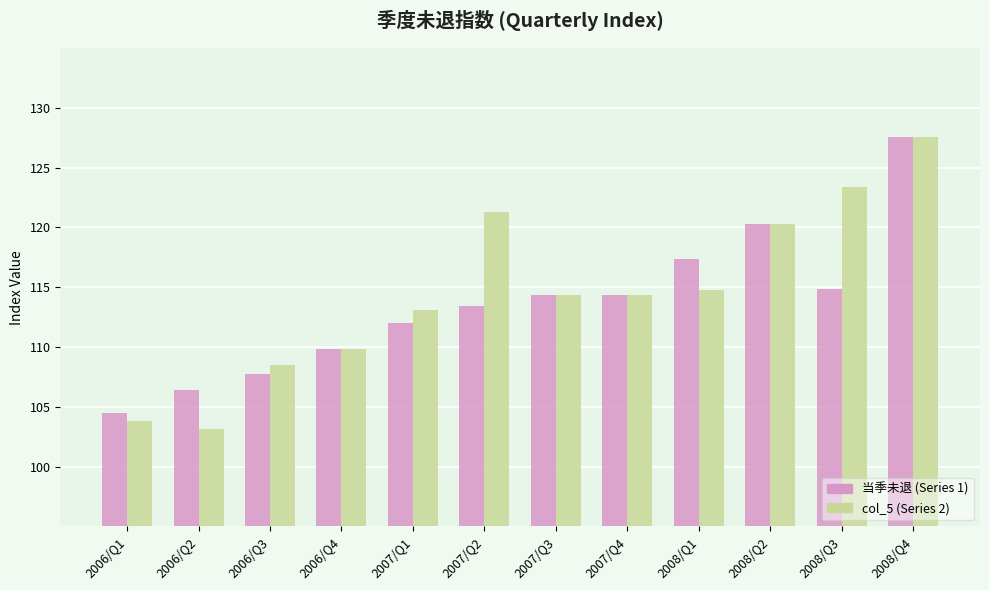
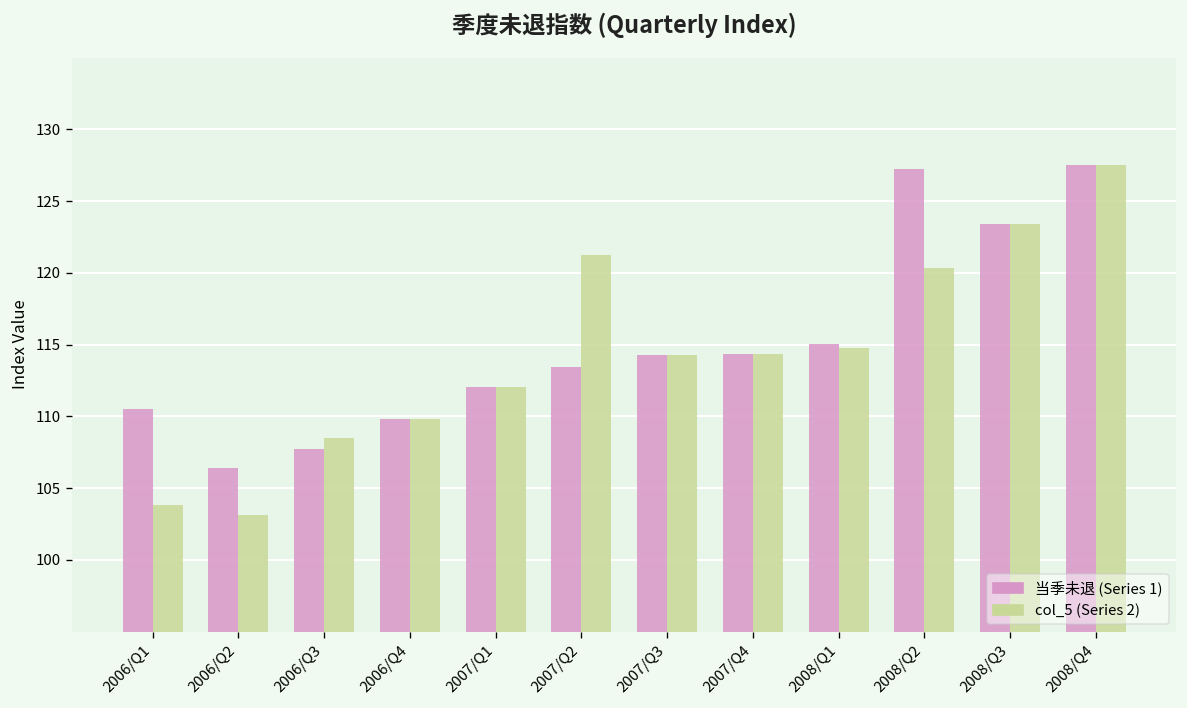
当季未退 (Series 1), 2006/Q1: 104.5 -> 110.5
col_5 (Series 2), 2007/Q1: 113.1 -> 112.0
当季未退 (Series 1), 2008/Q1: 117.3 -> 115.0
当季未退 (Series 1), 2008/Q2: 120.3 -> 127.2
当季未退 (Series 1), 2008/Q3: 114.8 -> 123.4
